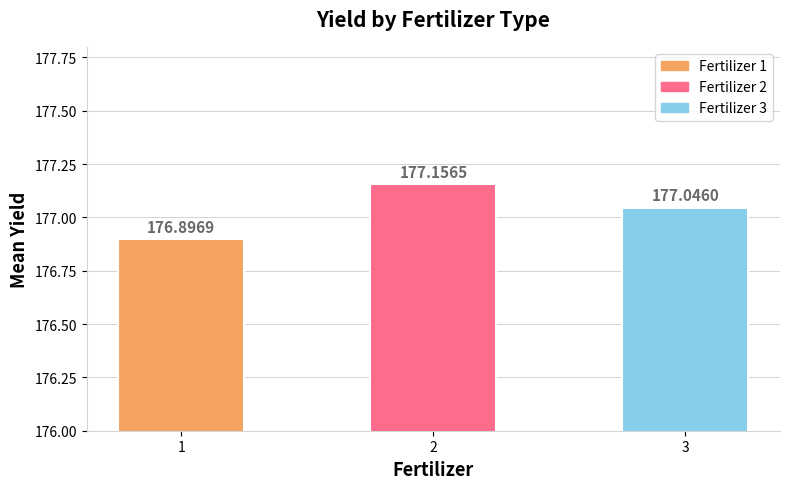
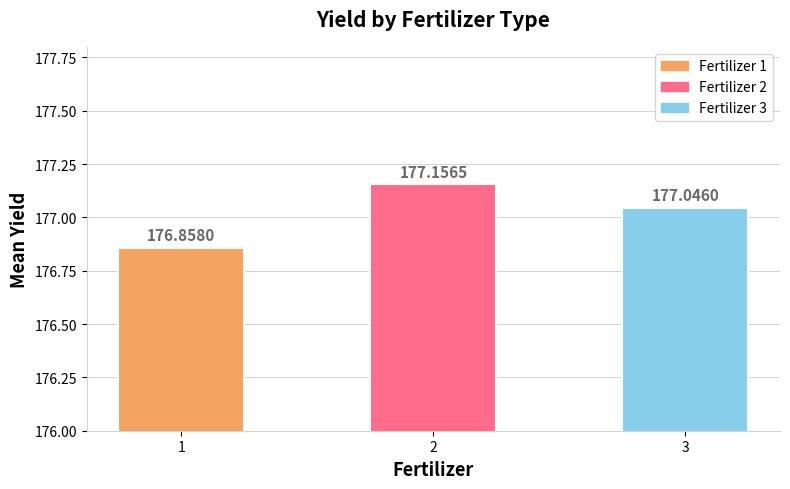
1: 176.8969 -> 176.8580
